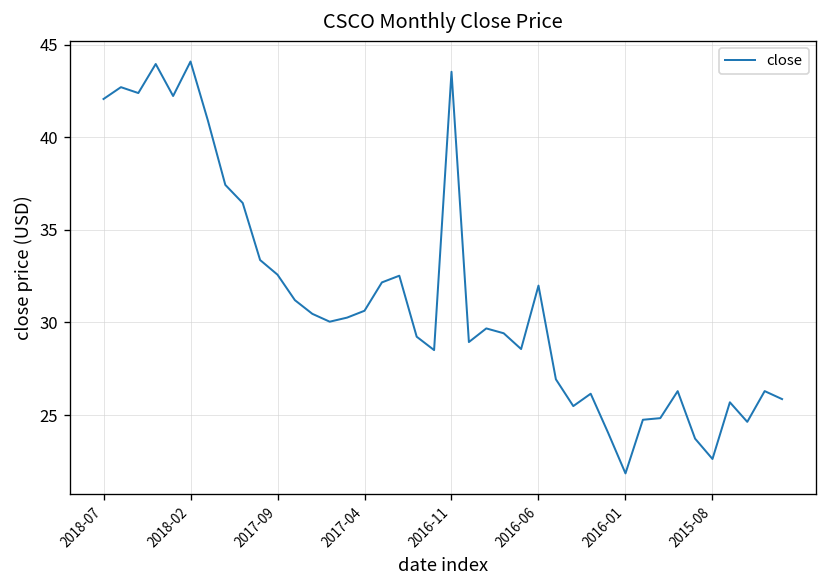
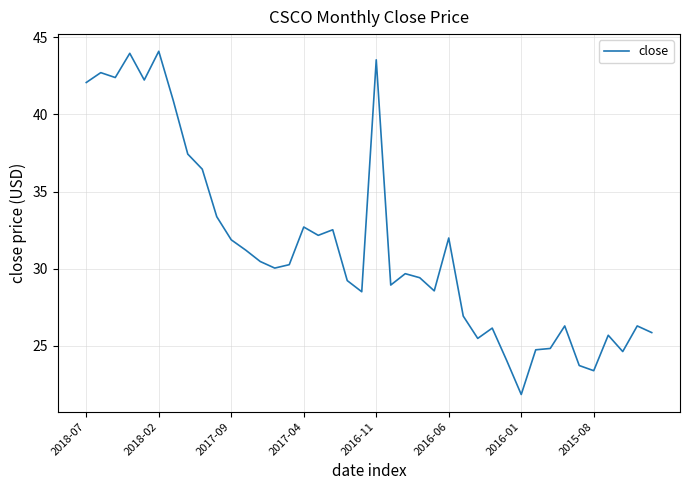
2017-09: 32.6 -> 31.9
2017-04: 30.6 -> 32.7
2015-08: 22.6 -> 23.4
